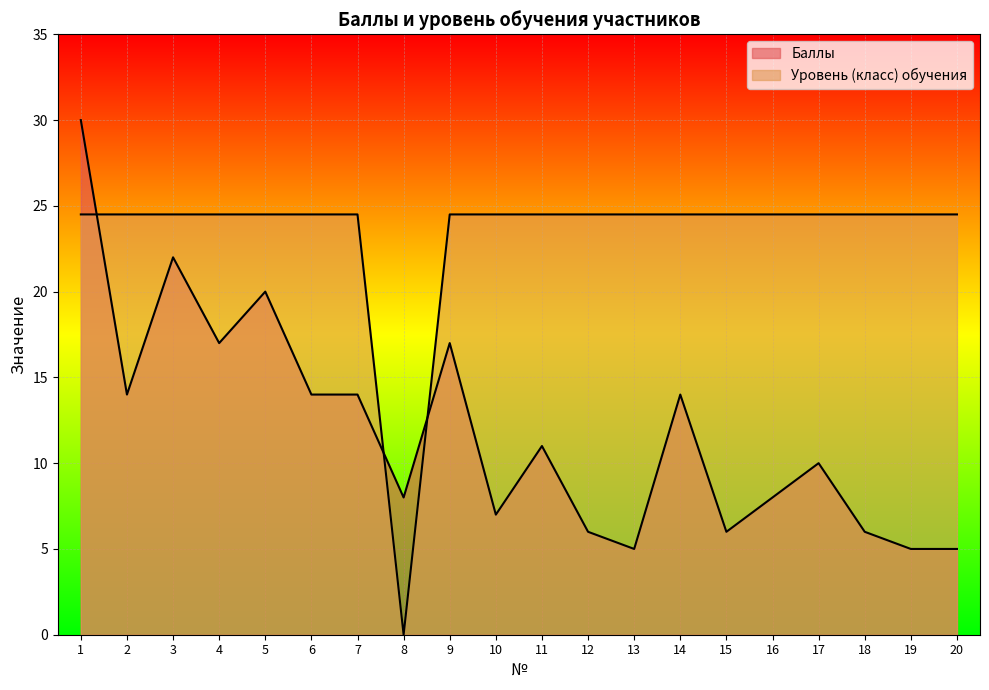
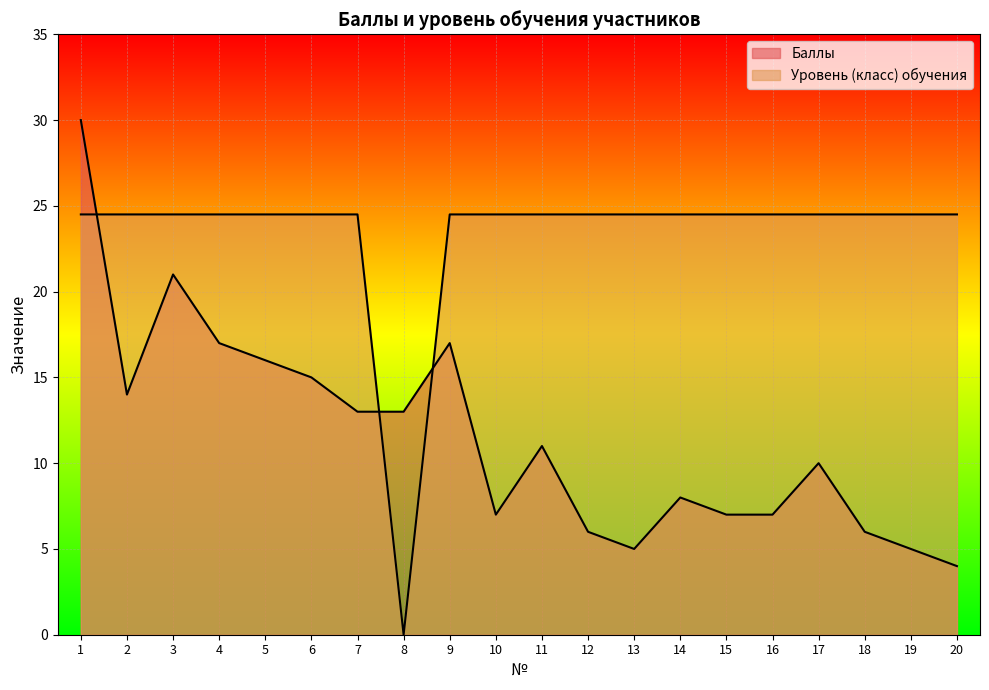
Баллы, 3: 22 -> 21
Баллы, 5: 20 -> 16
Баллы, 6: 14 -> 15
Баллы, 7: 14 -> 13
Баллы, 8: 8 -> 13
Баллы, 14: 14 -> 8
Баллы, 15: 6 -> 7
Баллы, 16: 8 -> 7
Баллы, 20: 5 -> 4
